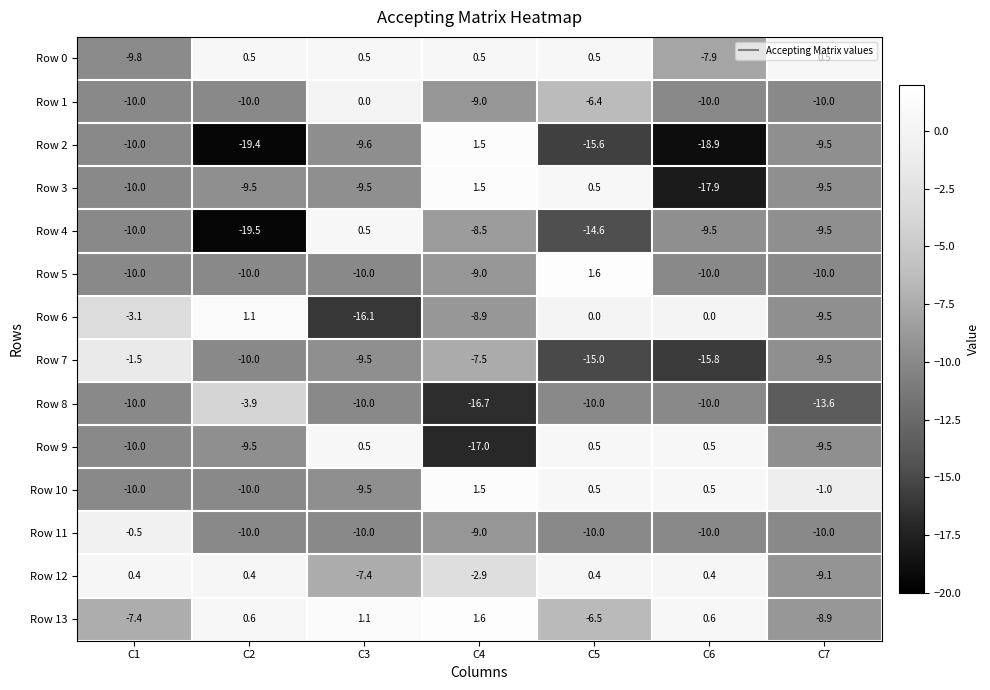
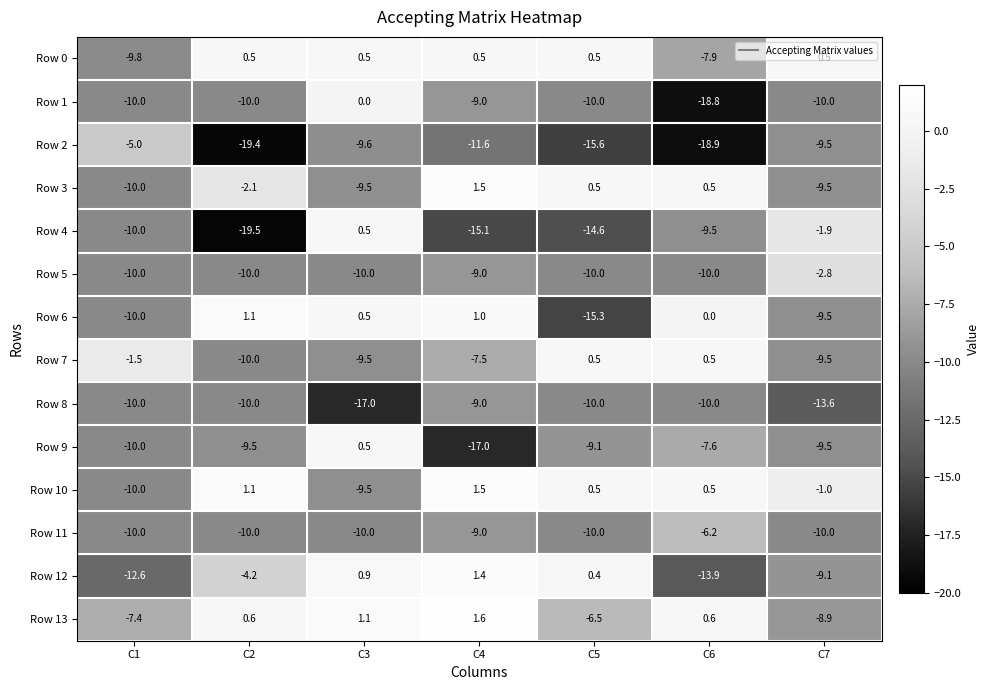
Row 1, C5: -6.4 -> -10.0
Row 1, C6: -10.0 -> -18.8
Row 2, C1: -10.0 -> -5.0
Row 2, C4: 1.5 -> -11.6
Row 3, C2: -9.5 -> -2.1
Row 3, C6: -17.9 -> 0.5
Row 4, C4: -8.5 -> -15.1
Row 4, C7: -9.5 -> -1.9
Row 5, C5: 1.6 -> -10.0
Row 5, C7: -10.0 -> -2.8
Row 6, C1: -3.1 -> -10.0
Row 6, C3: -16.1 -> 0.5
Row 6, C4: -8.9 -> 1.0
Row 6, C5: 0.0 -> -15.3
Row 7, C5: -15.0 -> 0.5
Row 7, C6: -15.8 -> 0.5
Row 8, C2: -3.9 -> -10.0
Row 8, C3: -10.0 -> -17.0
Row 8, C4: -16.7 -> -9.0
Row 9, C5: 0.5 -> -9.1
Row 9, C6: 0.5 -> -7.6
Row 10, C2: -10.0 -> 1.1
Row 11, C1: -0.5 -> -10.0
Row 11, C6: -10.0 -> -6.2
Row 12, C1: 0.4 -> -12.6
Row 12, C2: 0.4 -> -4.2
Row 12, C3: -7.4 -> 0.9
Row 12, C4: -2.9 -> 1.4
Row 12, C6: 0.4 -> -13.9
